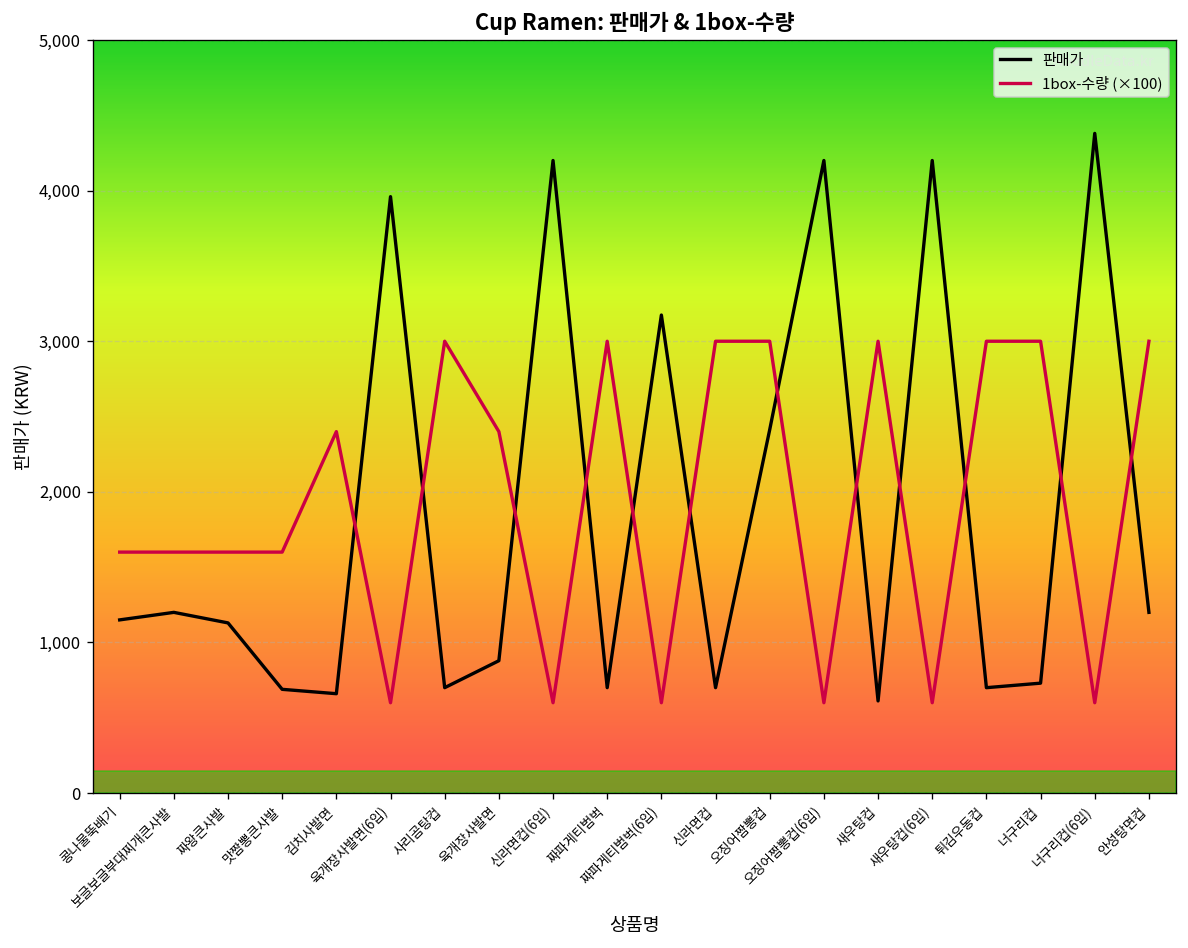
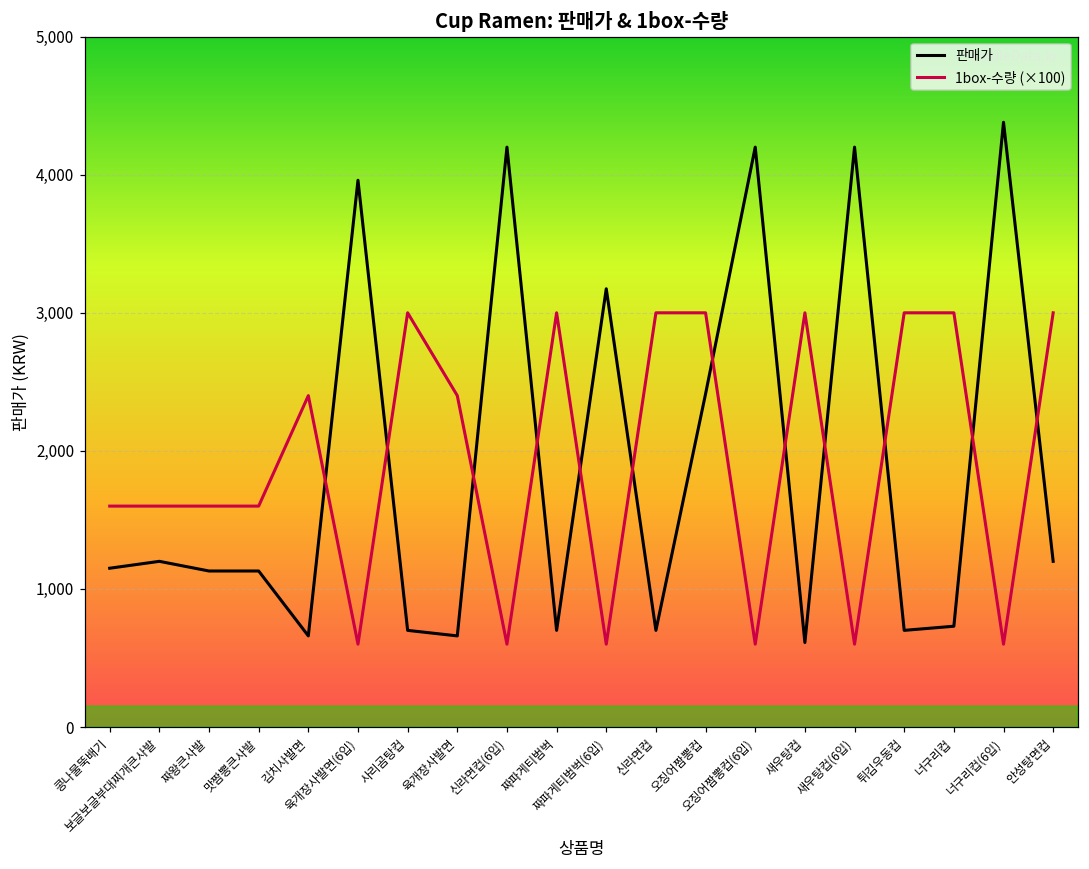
판매가, 맛짬뽕큰사발: 690 -> 1,130
판매가, 육개장사발면: 880 -> 660
